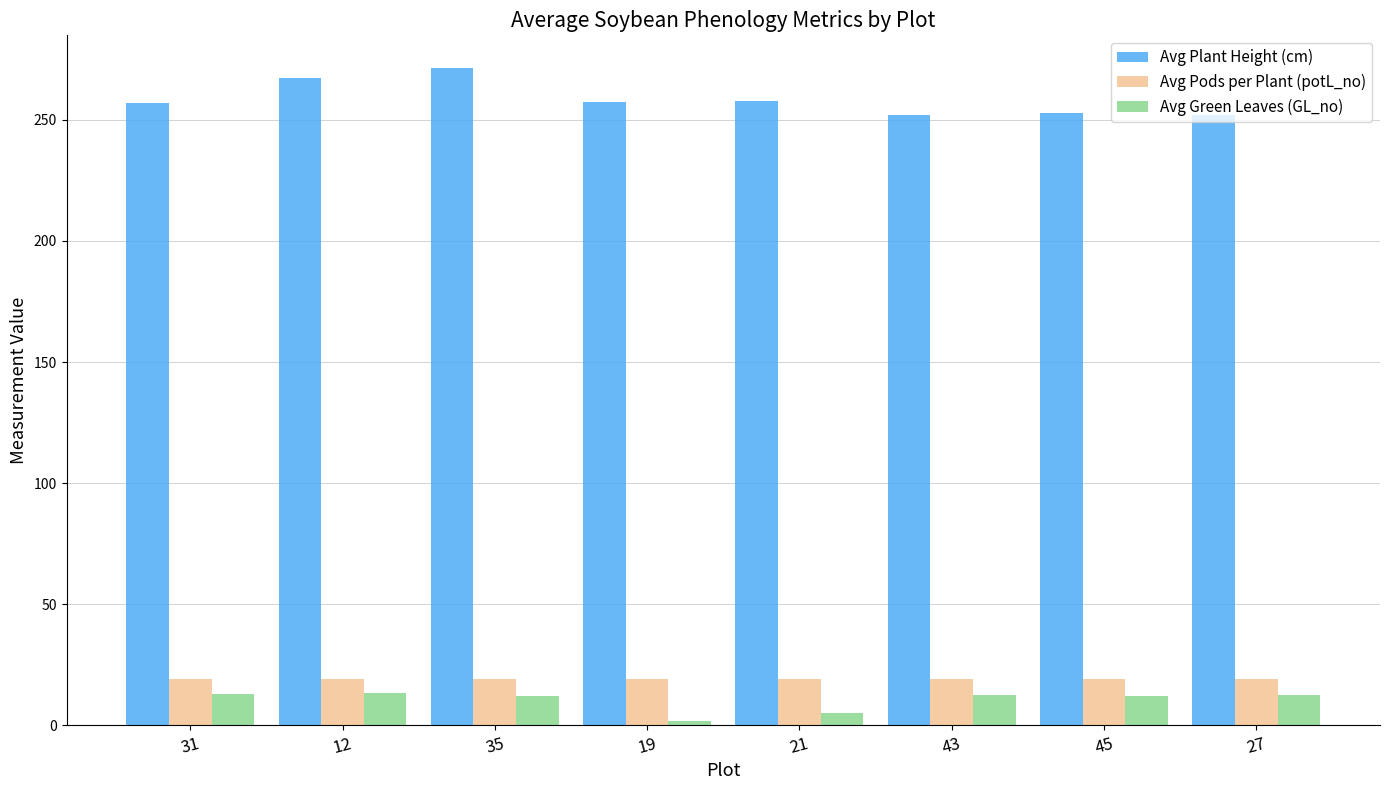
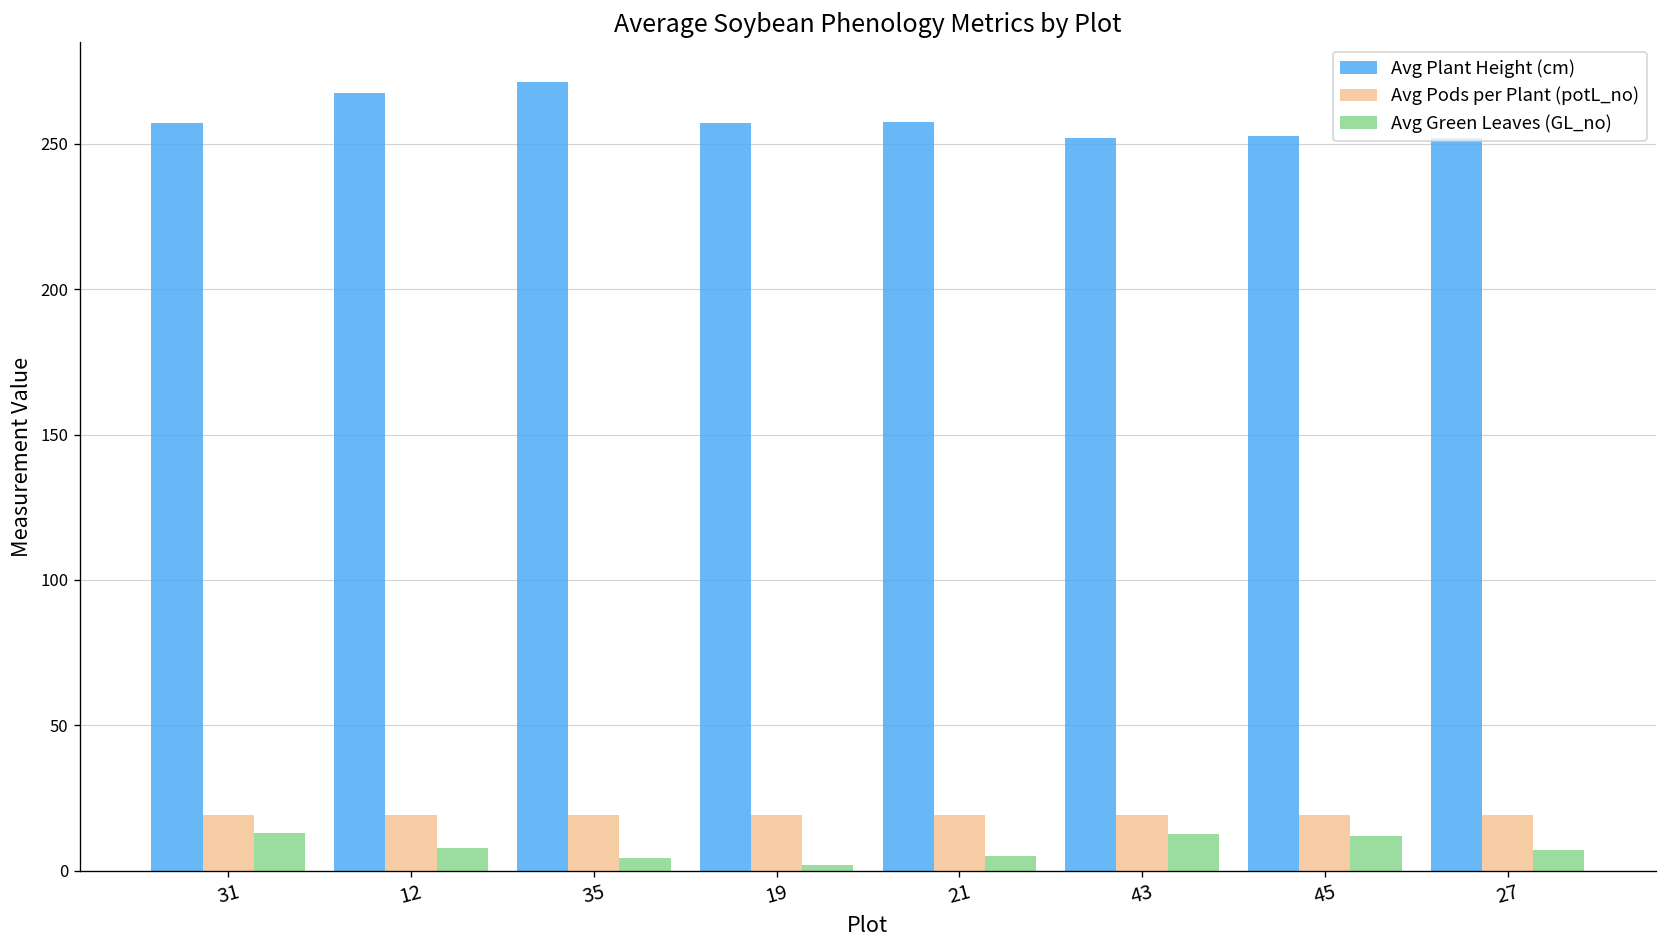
Avg Green Leaves (GL_no), 12: 13 -> 8
Avg Green Leaves (GL_no), 35: 12 -> 4
Avg Green Leaves (GL_no), 27: 13 -> 7
